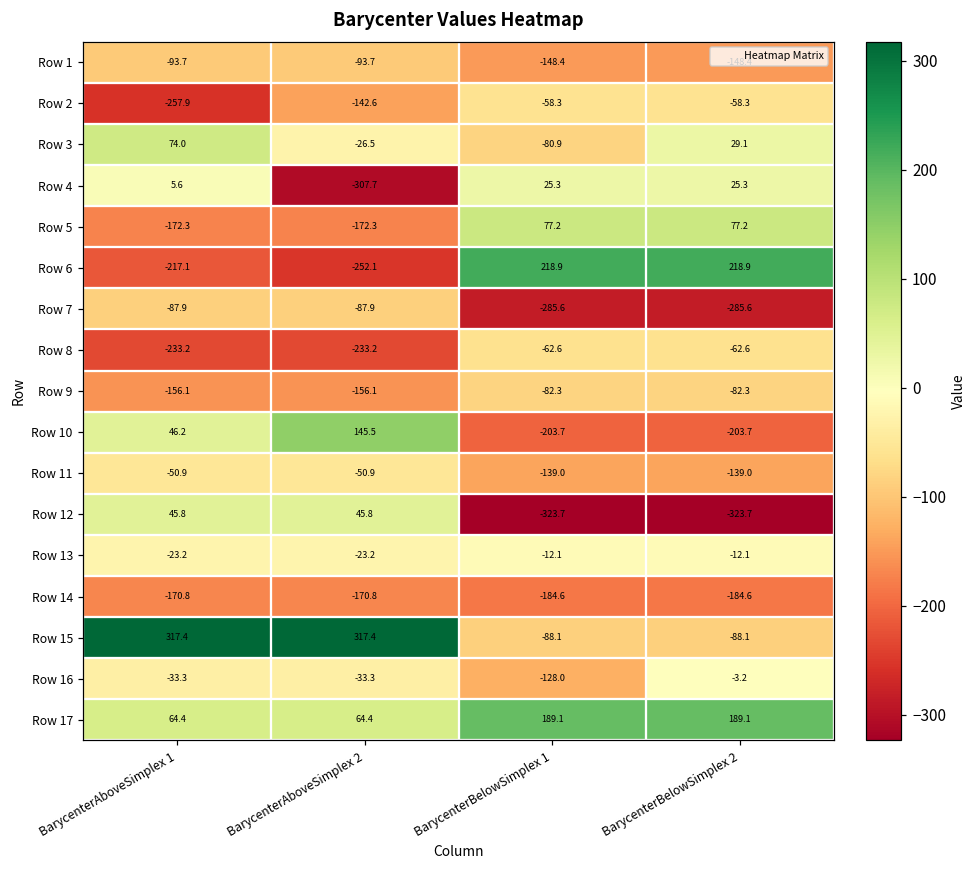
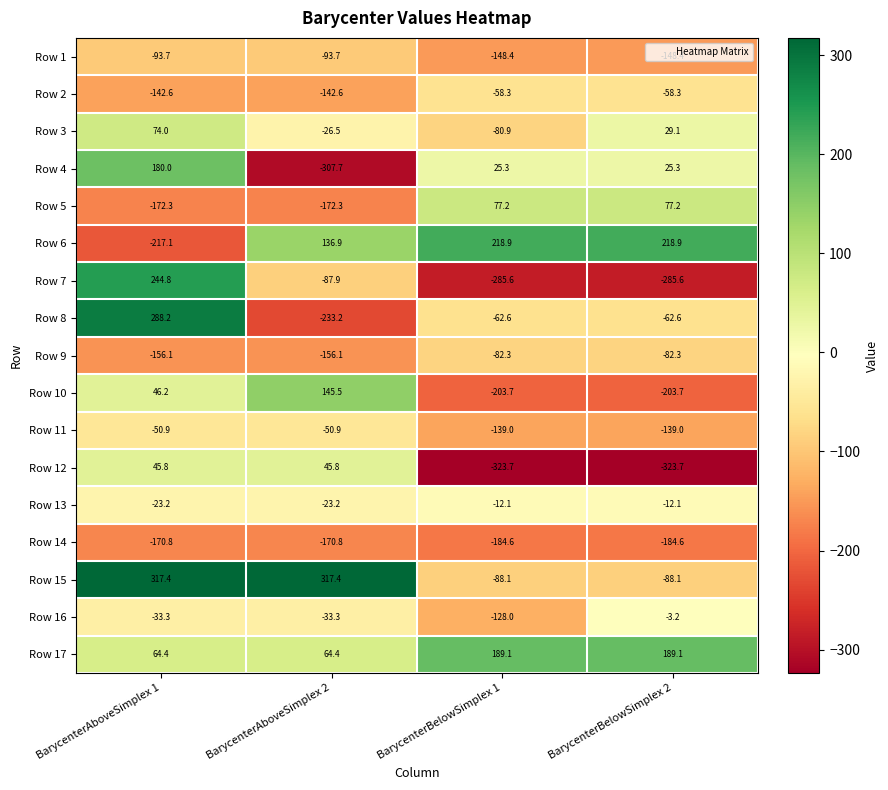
Row 2, BarycenterAboveSimplex 1: -257.9 -> -142.6
Row 4, BarycenterAboveSimplex 1: 5.6 -> 180.0
Row 6, BarycenterAboveSimplex 2: -252.1 -> 136.9
Row 7, BarycenterAboveSimplex 1: -87.9 -> 244.8
Row 8, BarycenterAboveSimplex 1: -233.2 -> 288.2
